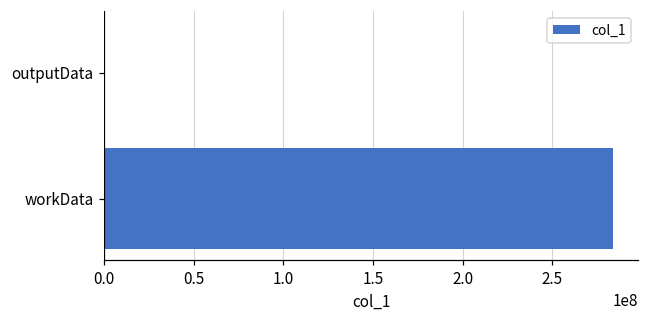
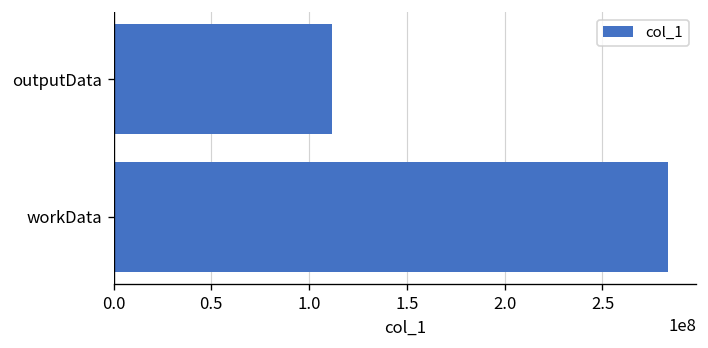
outputData: 0 -> 112000000
